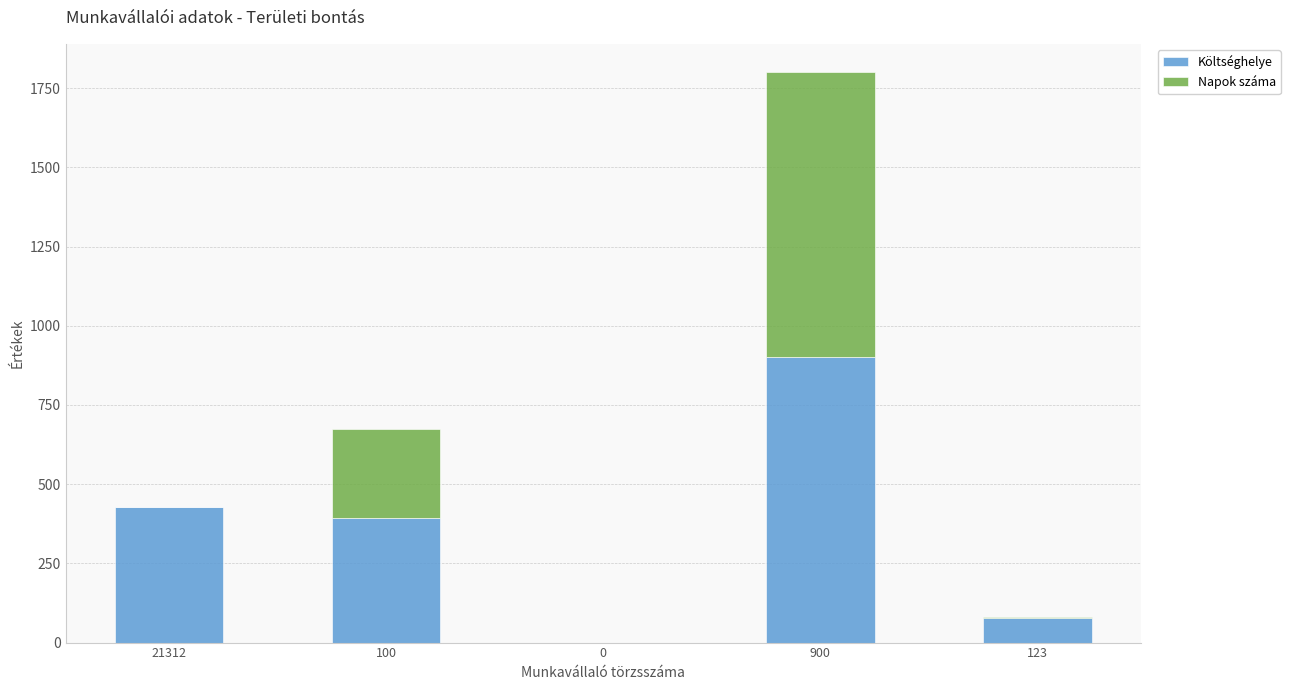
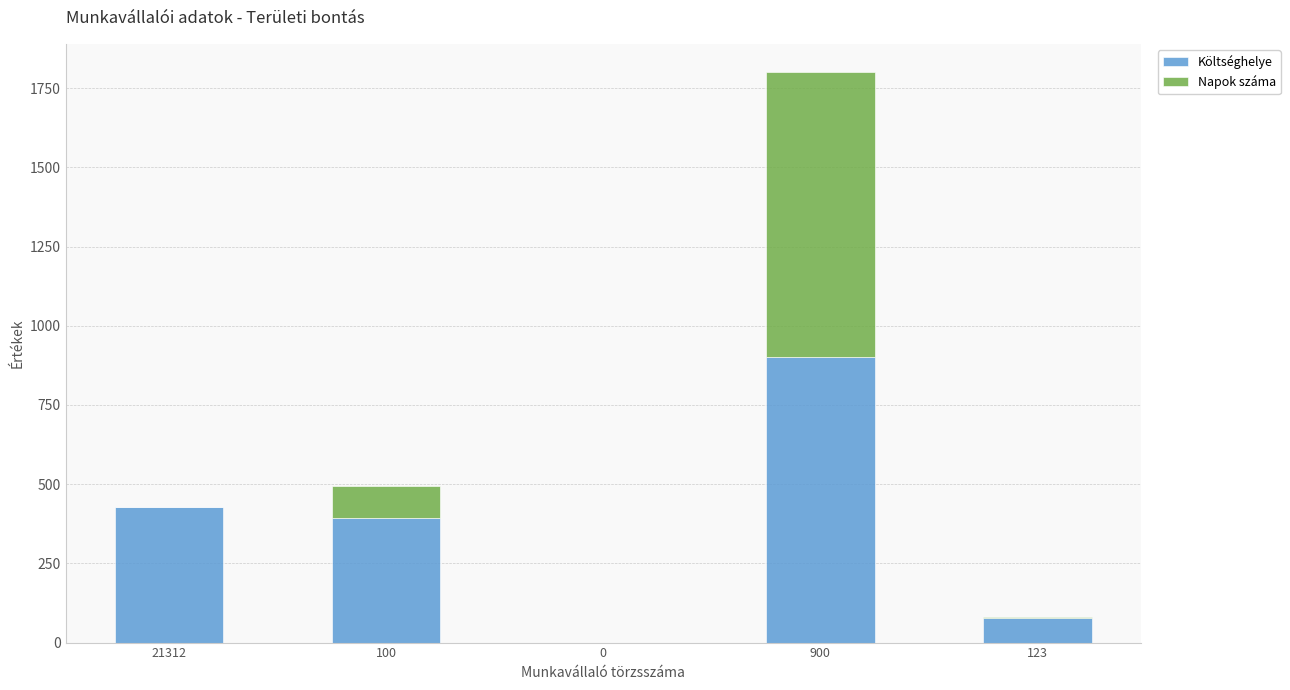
Napok száma, 100: 280 -> 100
